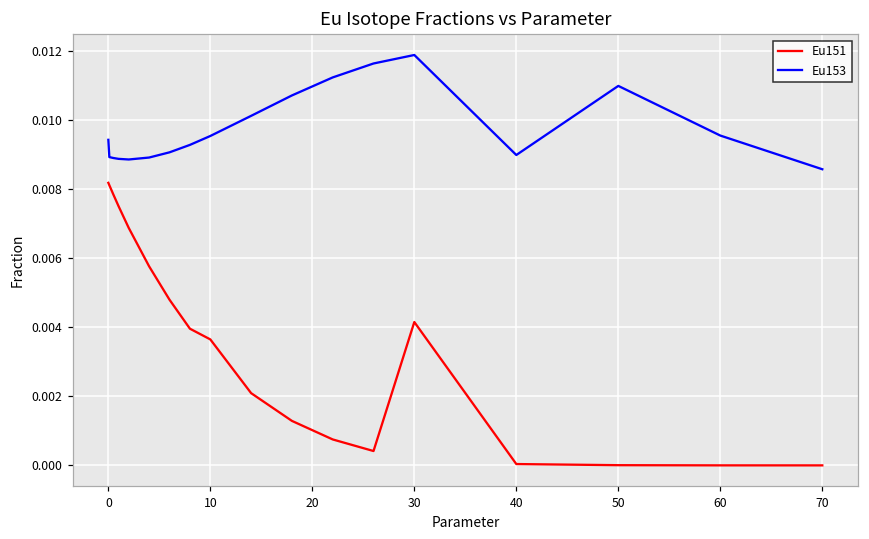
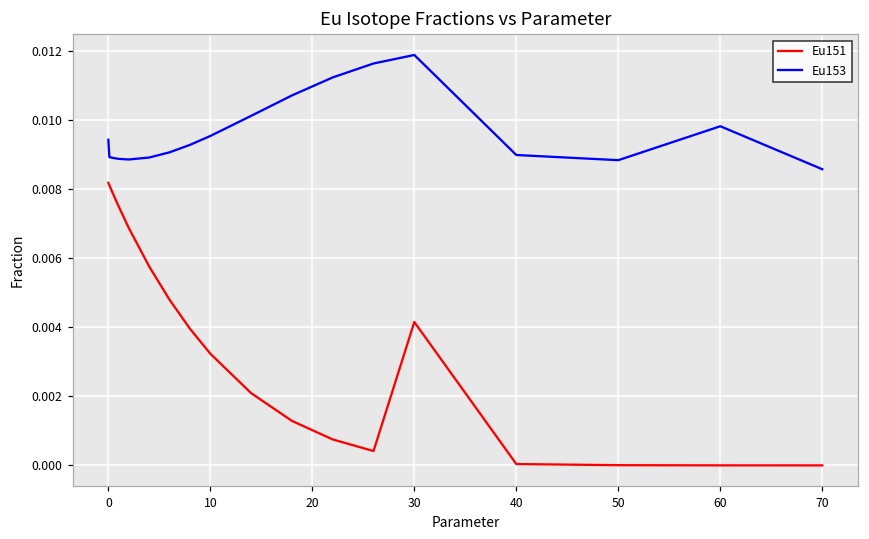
Eu151, 10: 0.0036 -> 0.0032
Eu153, 50: 0.0110 -> 0.0088
Eu153, 60: 0.0095 -> 0.0098
